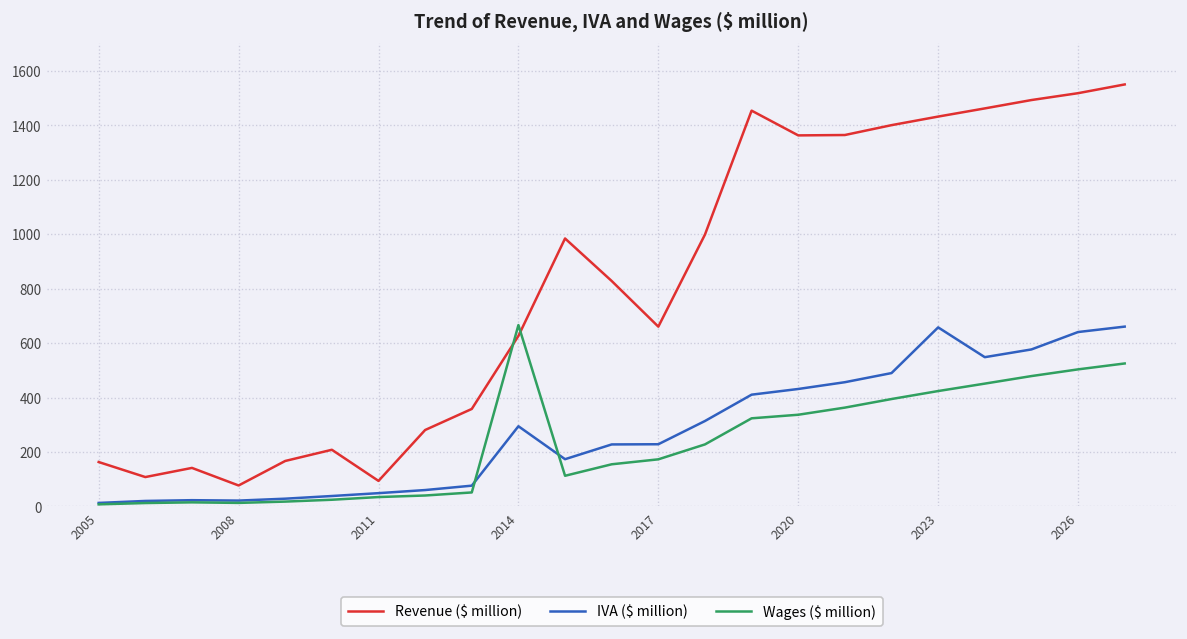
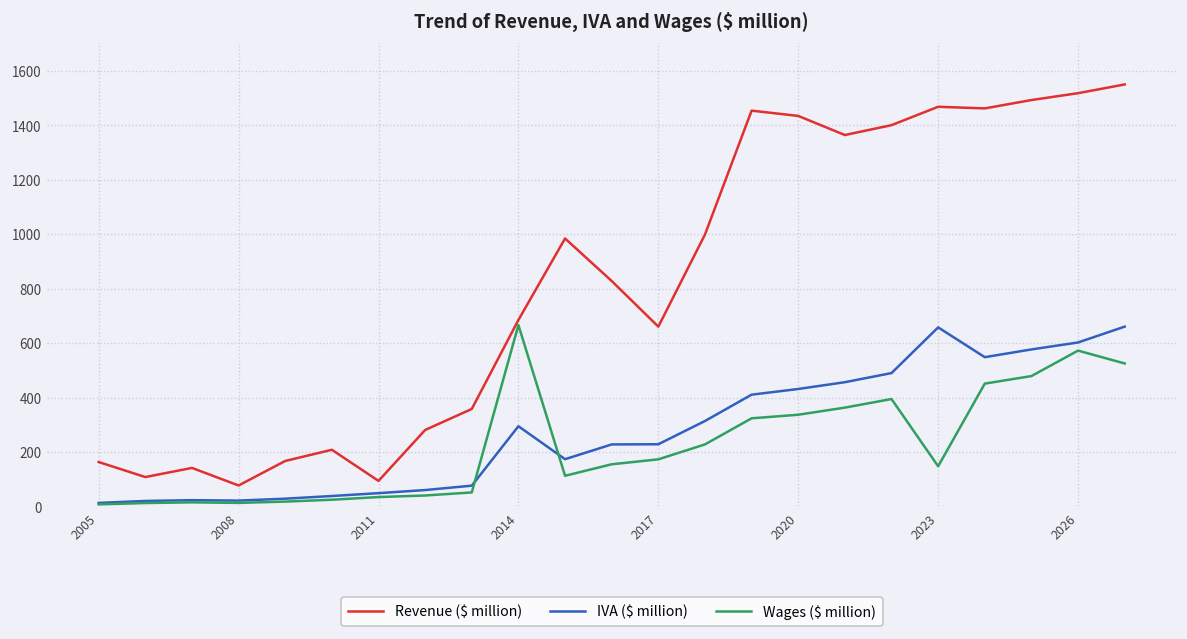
Revenue ($ million), 2014: 630 -> 680
Revenue ($ million), 2020: 1360 -> 1430
Revenue ($ million), 2023: 1430 -> 1470
Wages ($ million), 2023: 420 -> 150
IVA ($ million), 2026: 640 -> 600
Wages ($ million), 2026: 500 -> 570
